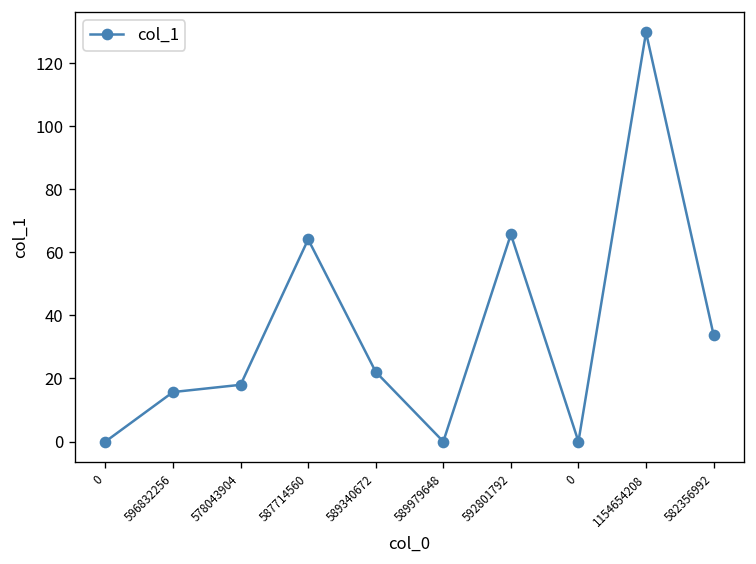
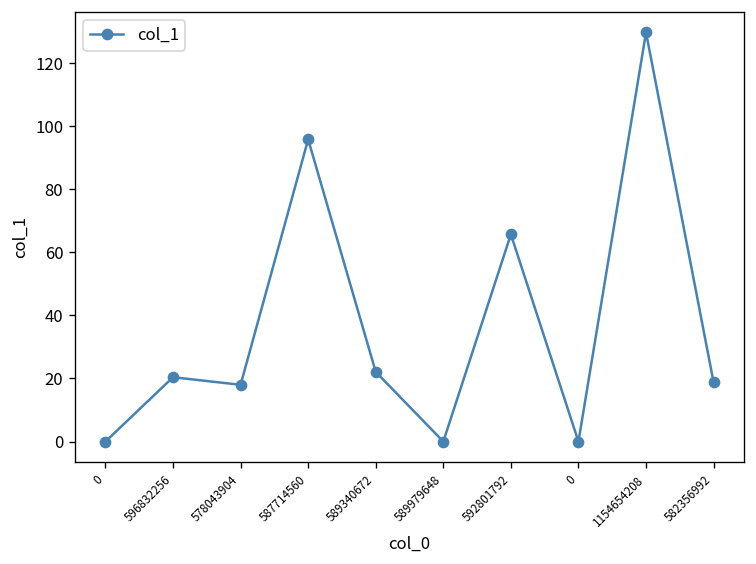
596832256: 16 -> 20
587714560: 64 -> 96
582356992: 34 -> 19
